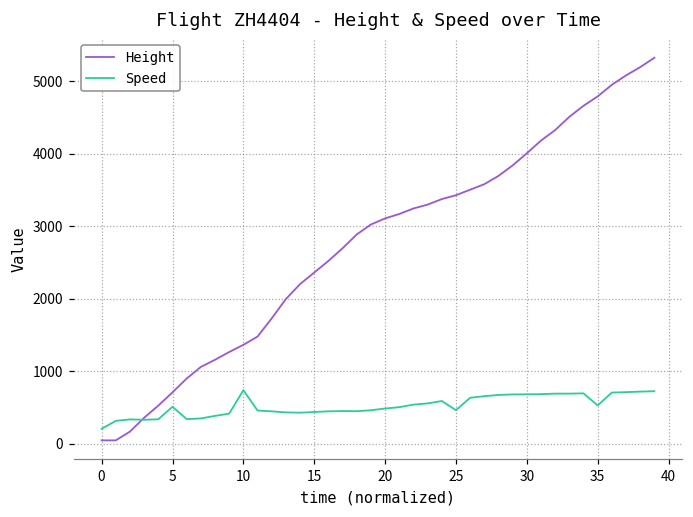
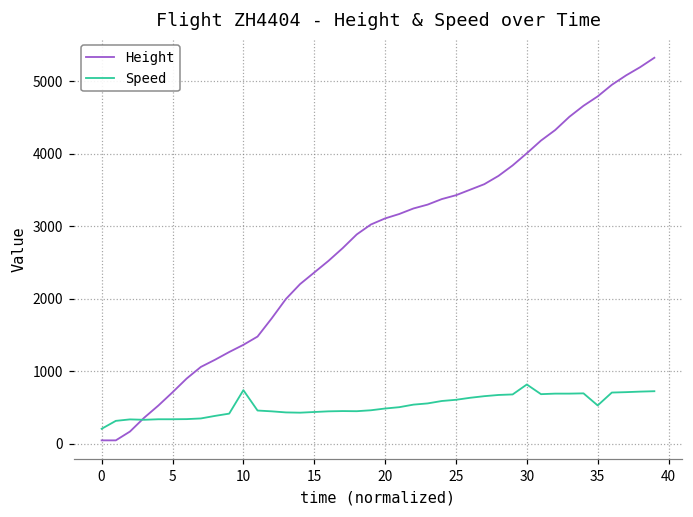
Speed, 5: 500 -> 300
Speed, 25: 500 -> 600
Speed, 30: 700 -> 800
